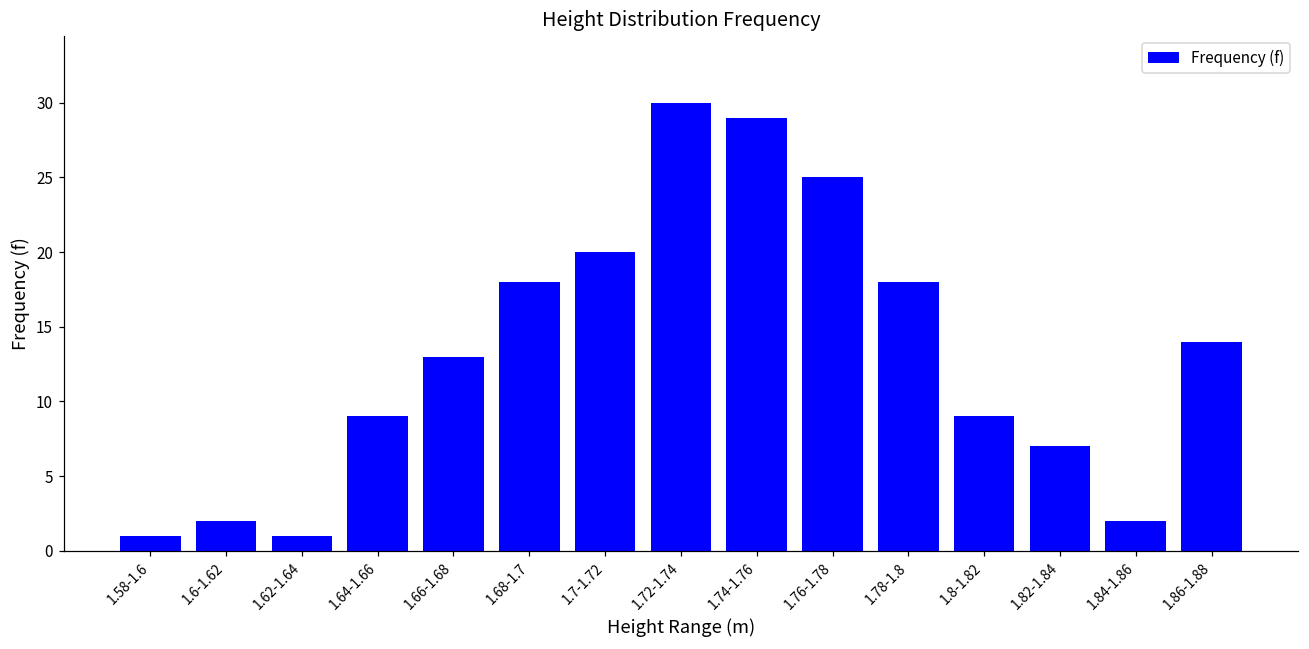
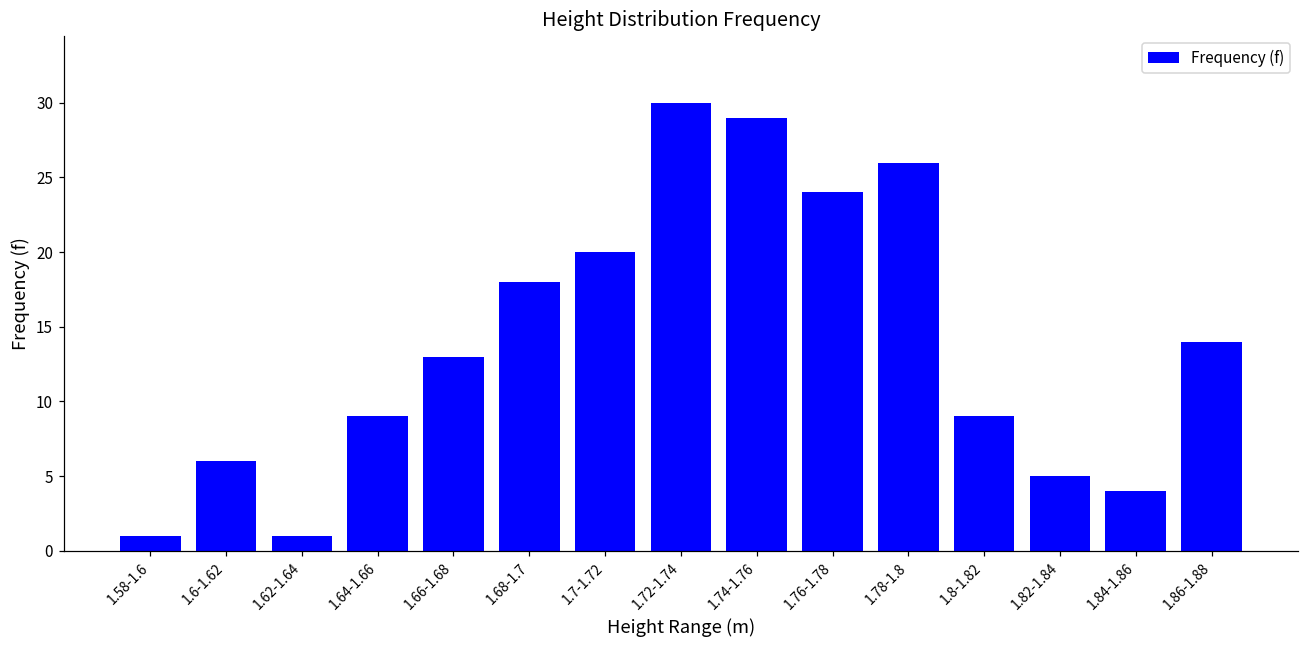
1.6-1.62: 2 -> 6
1.76-1.78: 25 -> 24
1.78-1.8: 18 -> 26
1.82-1.84: 7 -> 5
1.84-1.86: 2 -> 4
